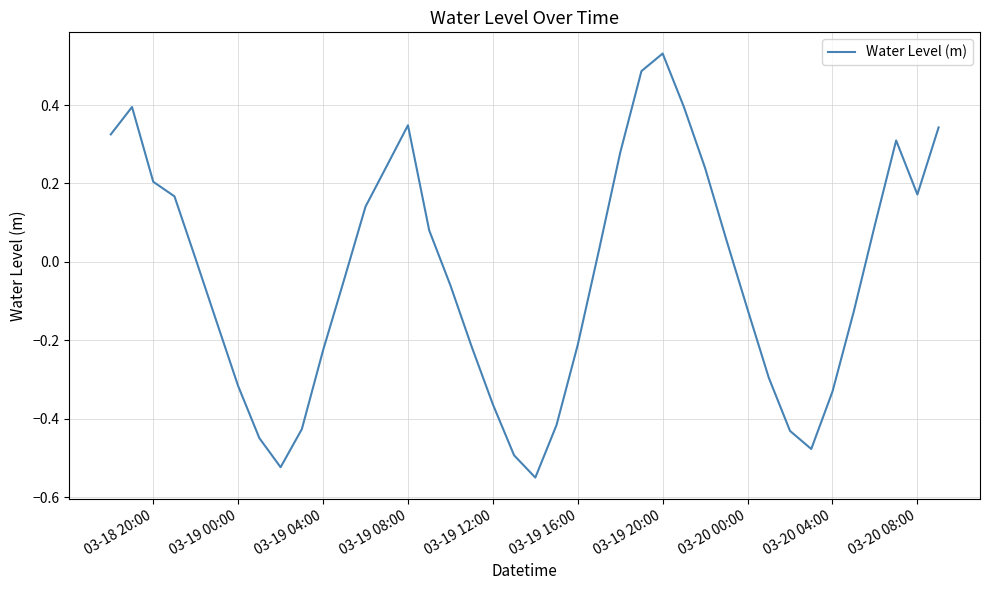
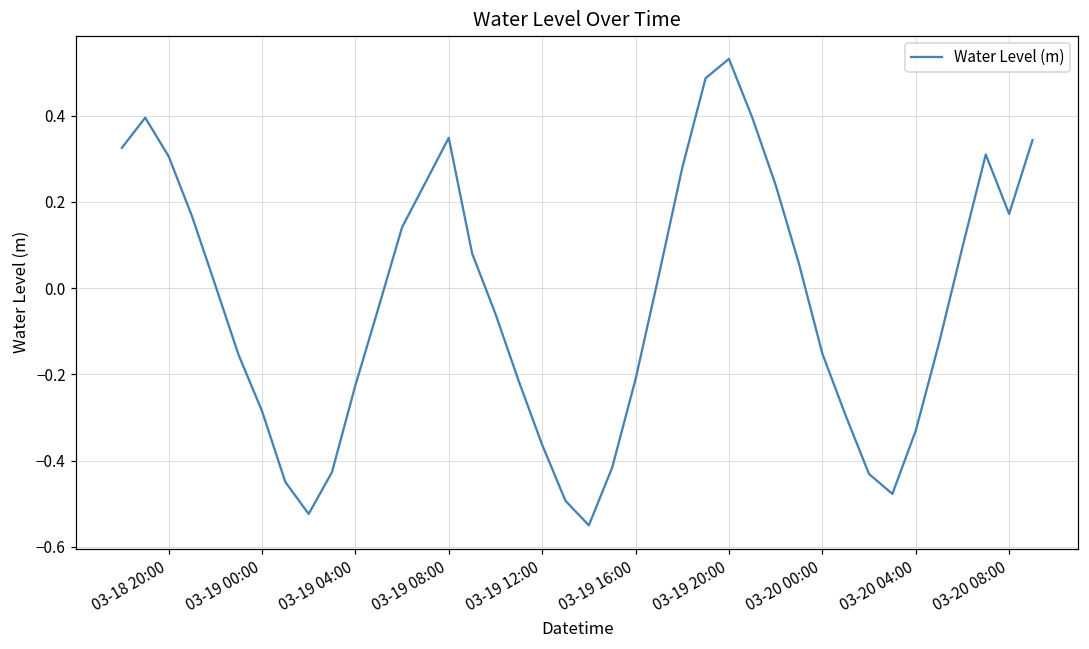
03-18 20:00: 0.20 -> 0.31
03-19 00:00: -0.32 -> -0.28
03-20 00:00: -0.12 -> -0.15
